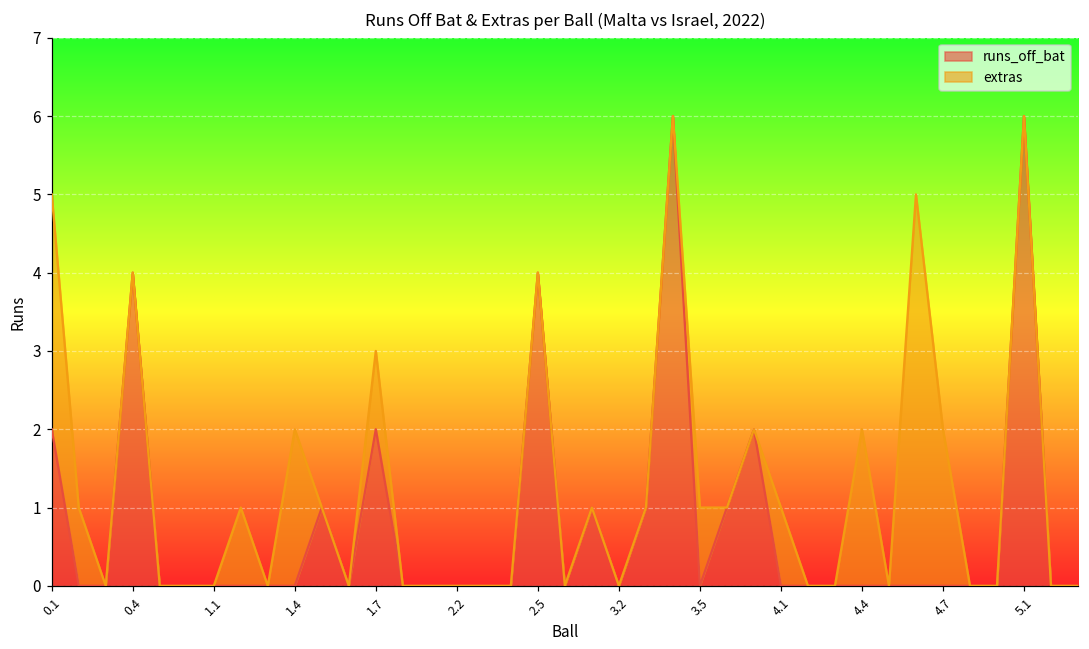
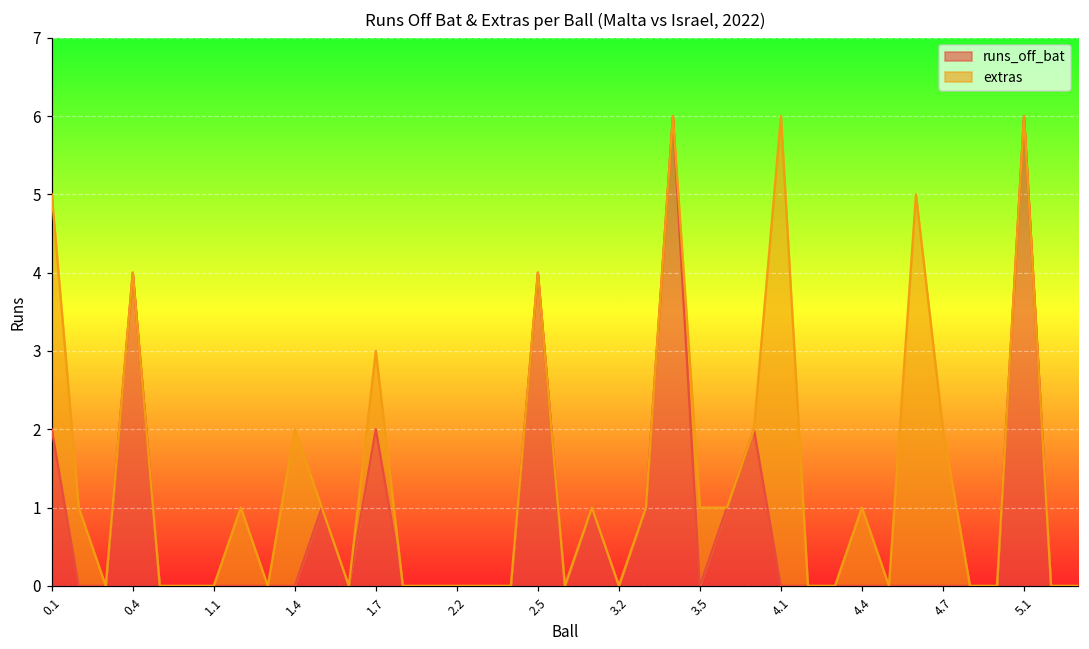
extras, 4.1: 1 -> 6
extras, 4.4: 2 -> 1
